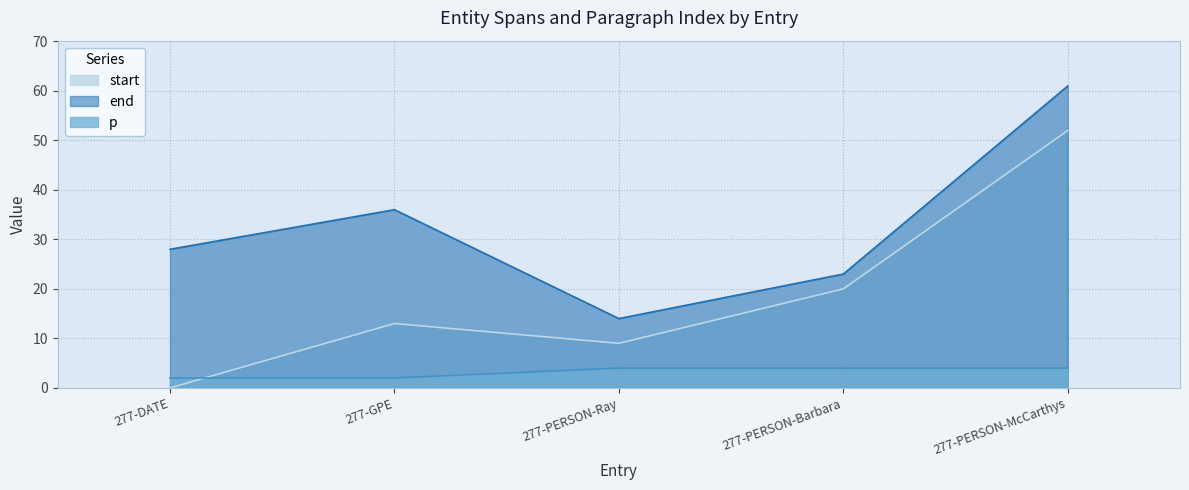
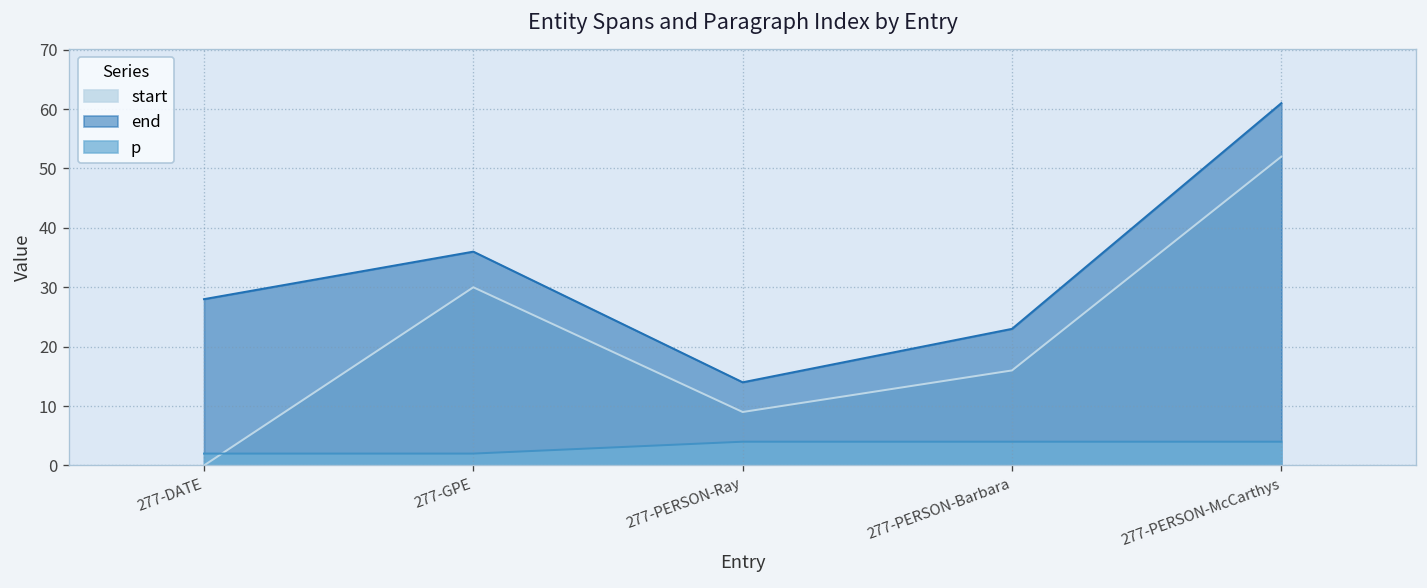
start, 277-GPE: 13 -> 30
start, 277-PERSON-Barbara: 20 -> 16
